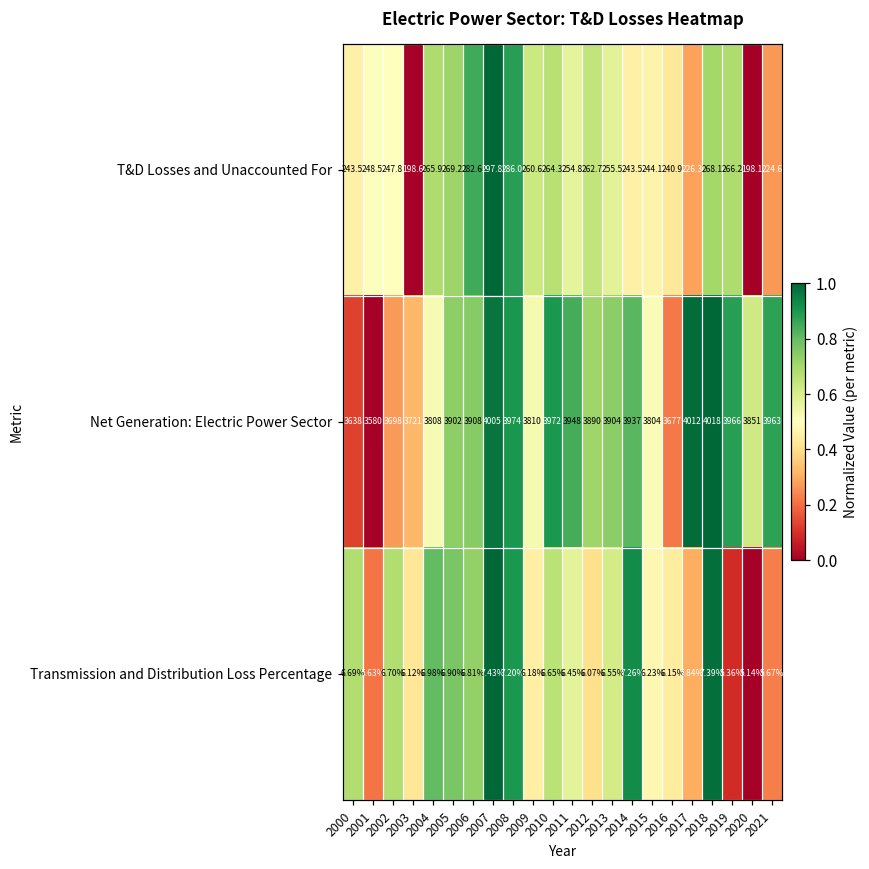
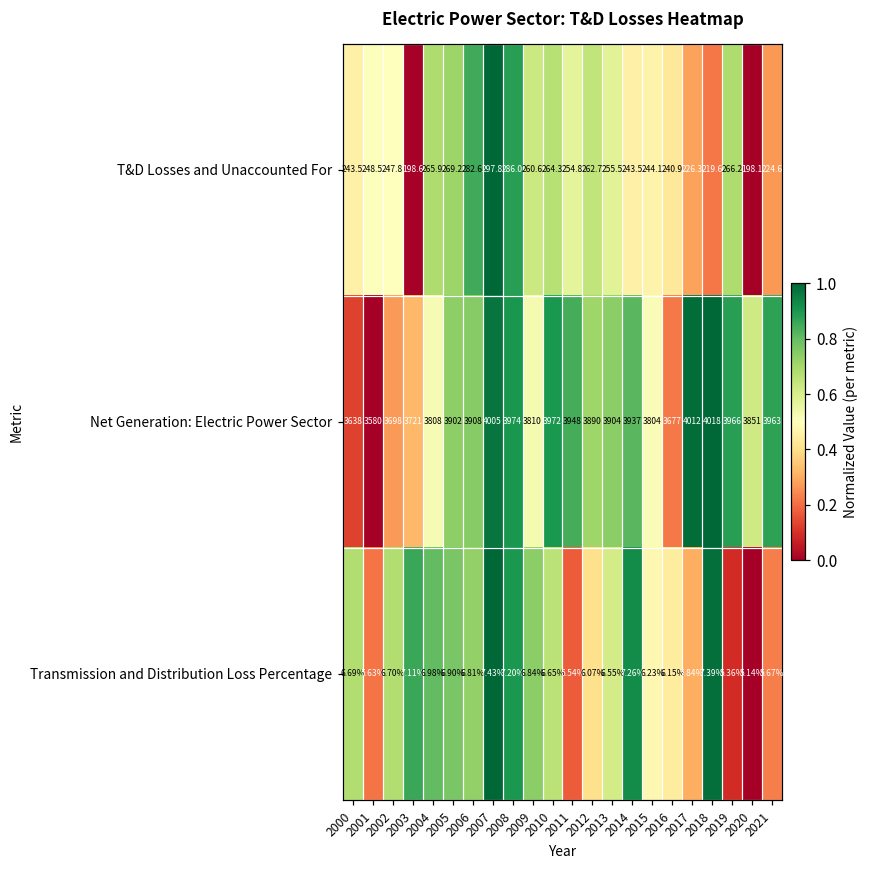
T&D Losses and Unaccounted For, 2018: 268.1 -> 219.6
Transmission and Distribution Loss Percentage, 2003: 6.12% -> 7.11%
Transmission and Distribution Loss Percentage, 2009: 6.18% -> 6.84%
Transmission and Distribution Loss Percentage, 2011: 6.45% -> 5.54%
